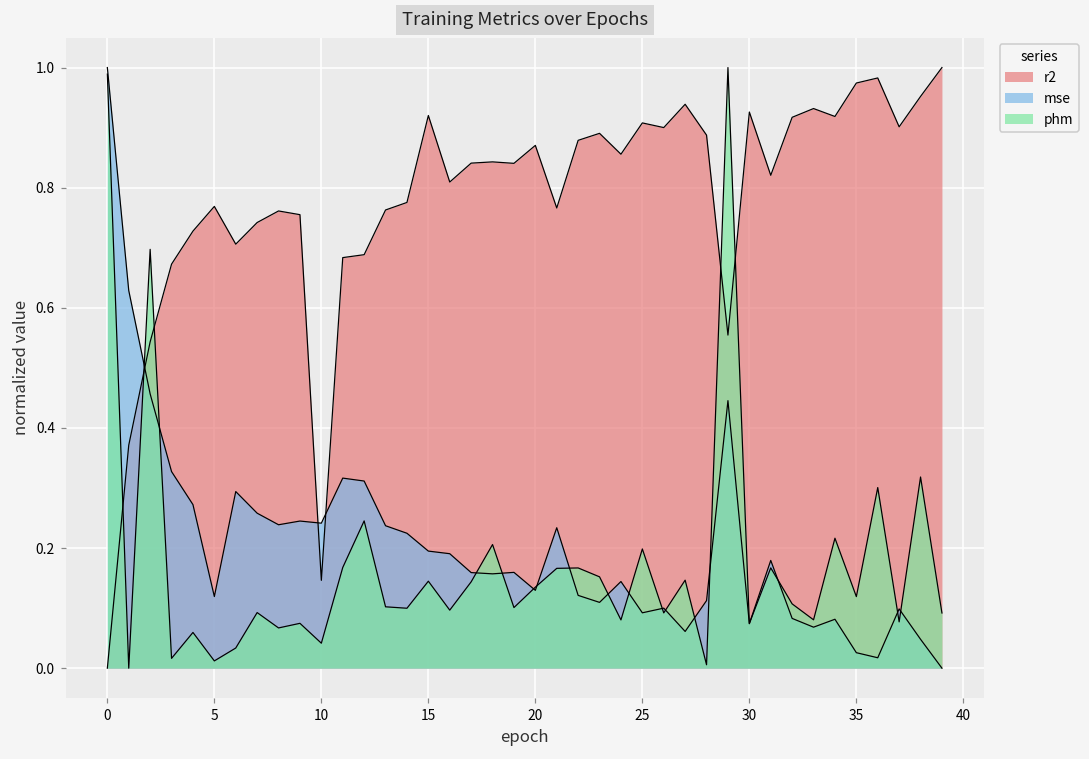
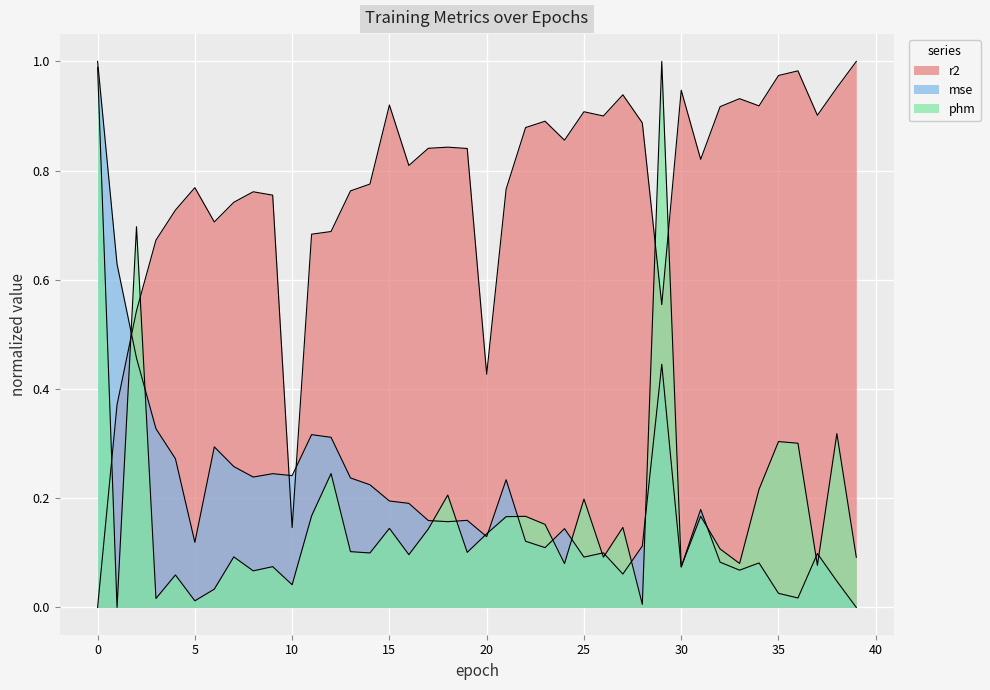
r2, 20: 0.87 -> 0.43
r2, 30: 0.93 -> 0.95
phm, 35: 0.12 -> 0.30
